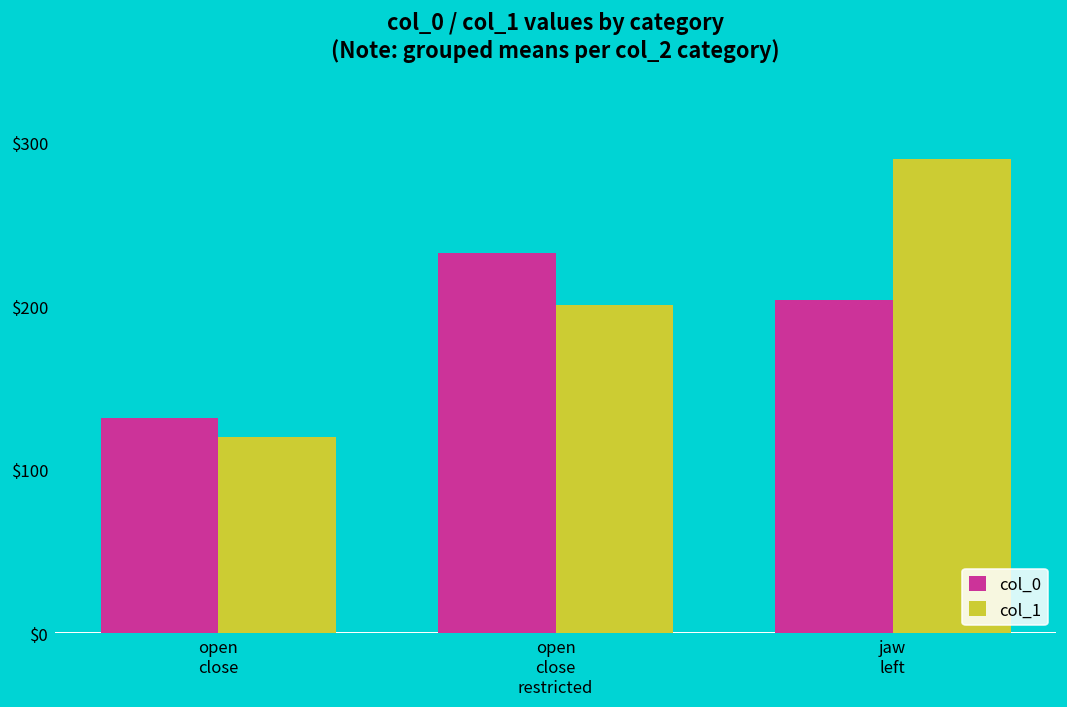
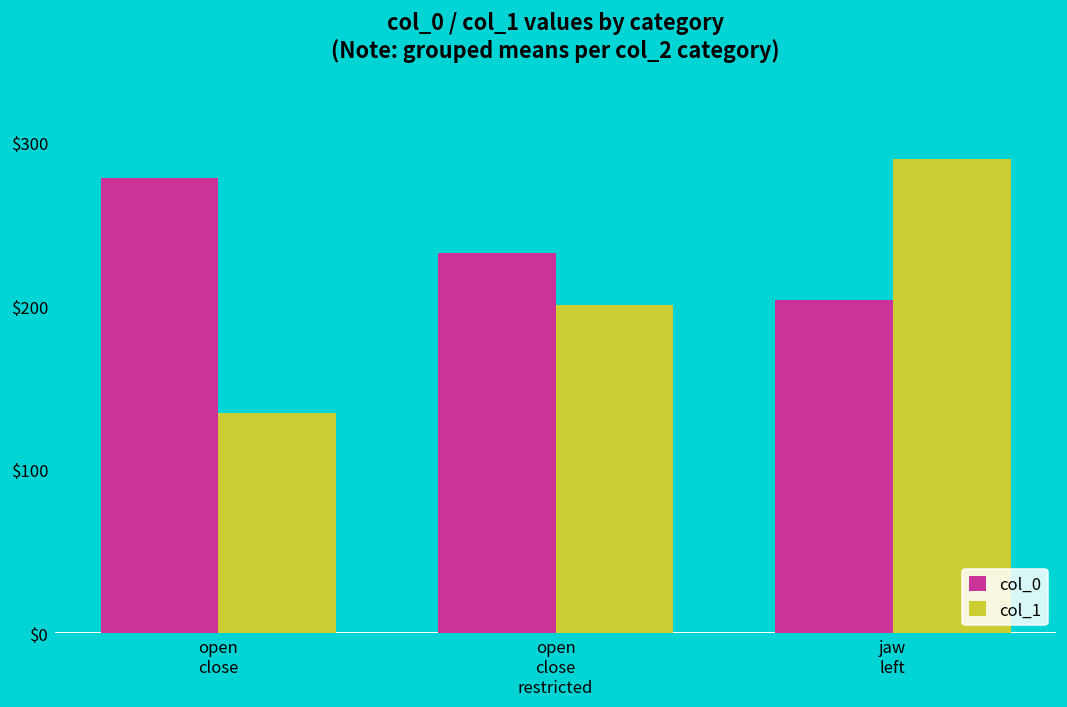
col_0, open close: $132 -> $278
col_1, open close: $120 -> $135
